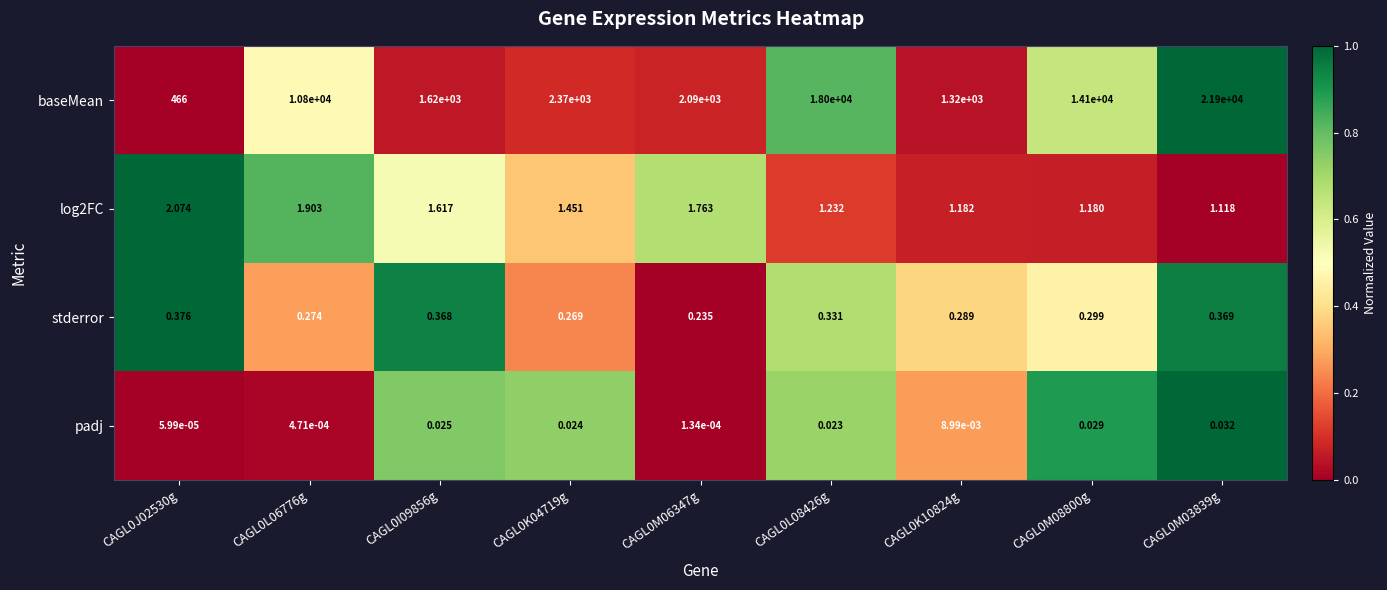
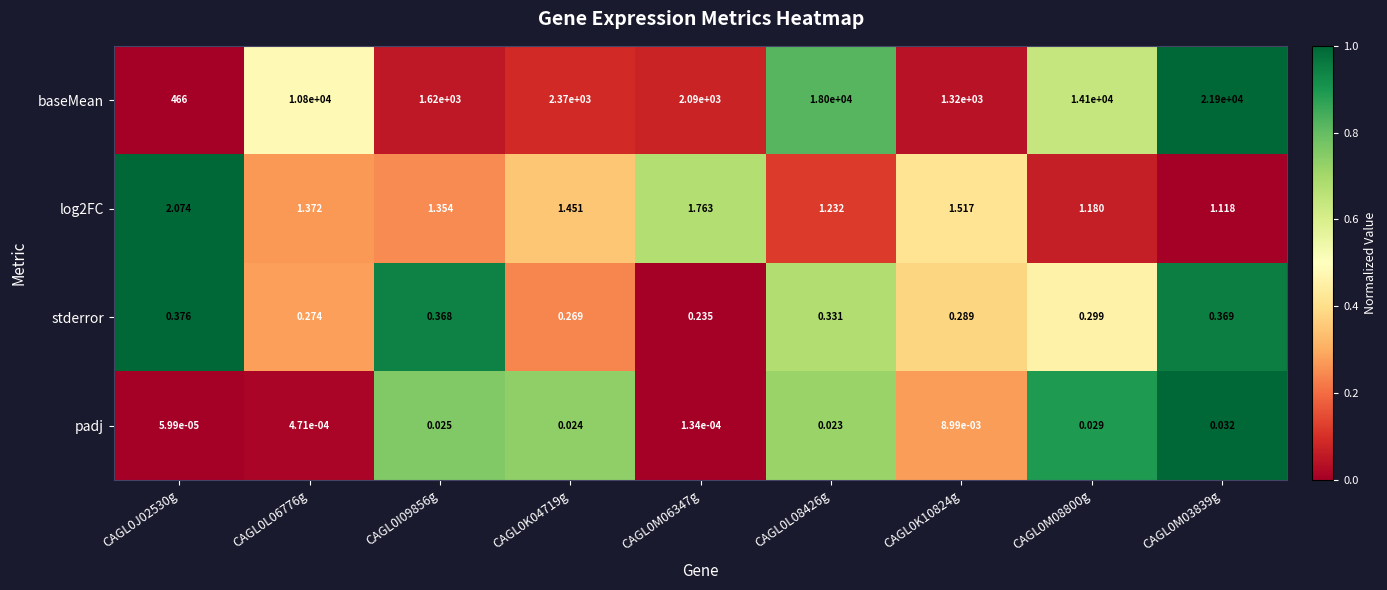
log2FC, CAGL0L06776g: 1.903 -> 1.372
log2FC, CAGL0I09856g: 1.617 -> 1.354
log2FC, CAGL0K10824g: 1.182 -> 1.517
